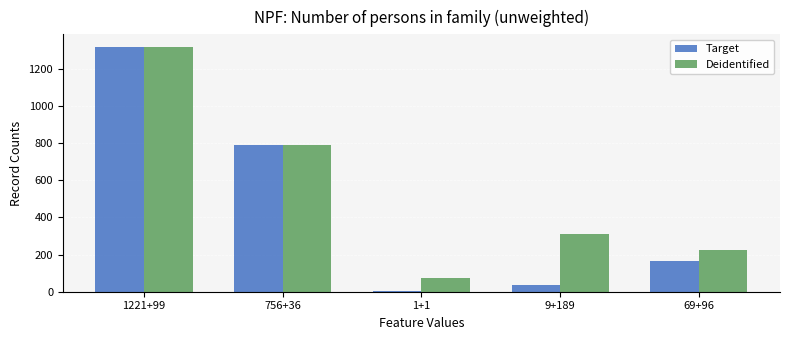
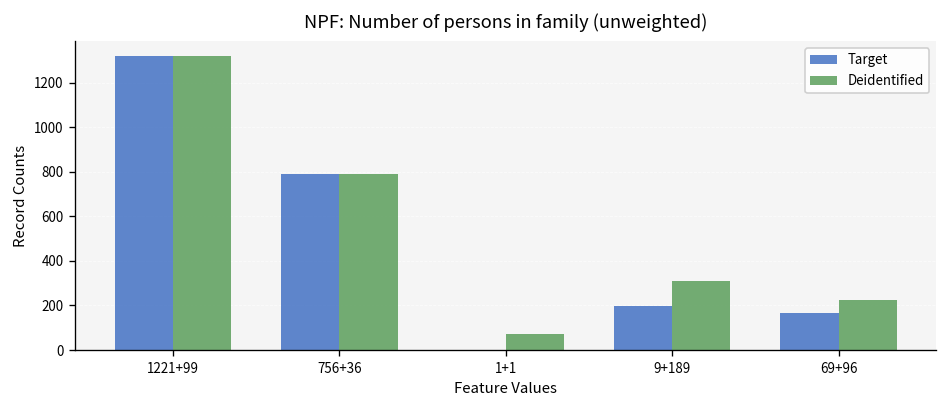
Target, 9+189: 40 -> 200
